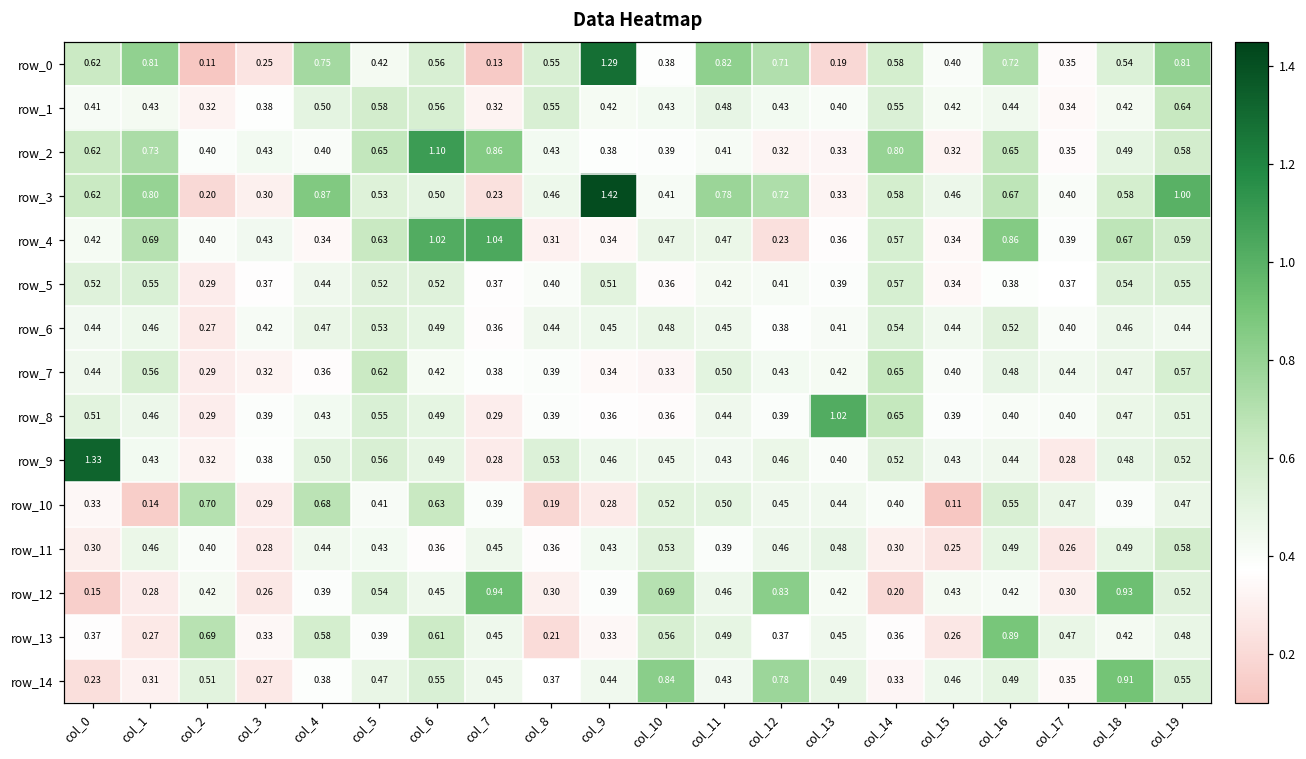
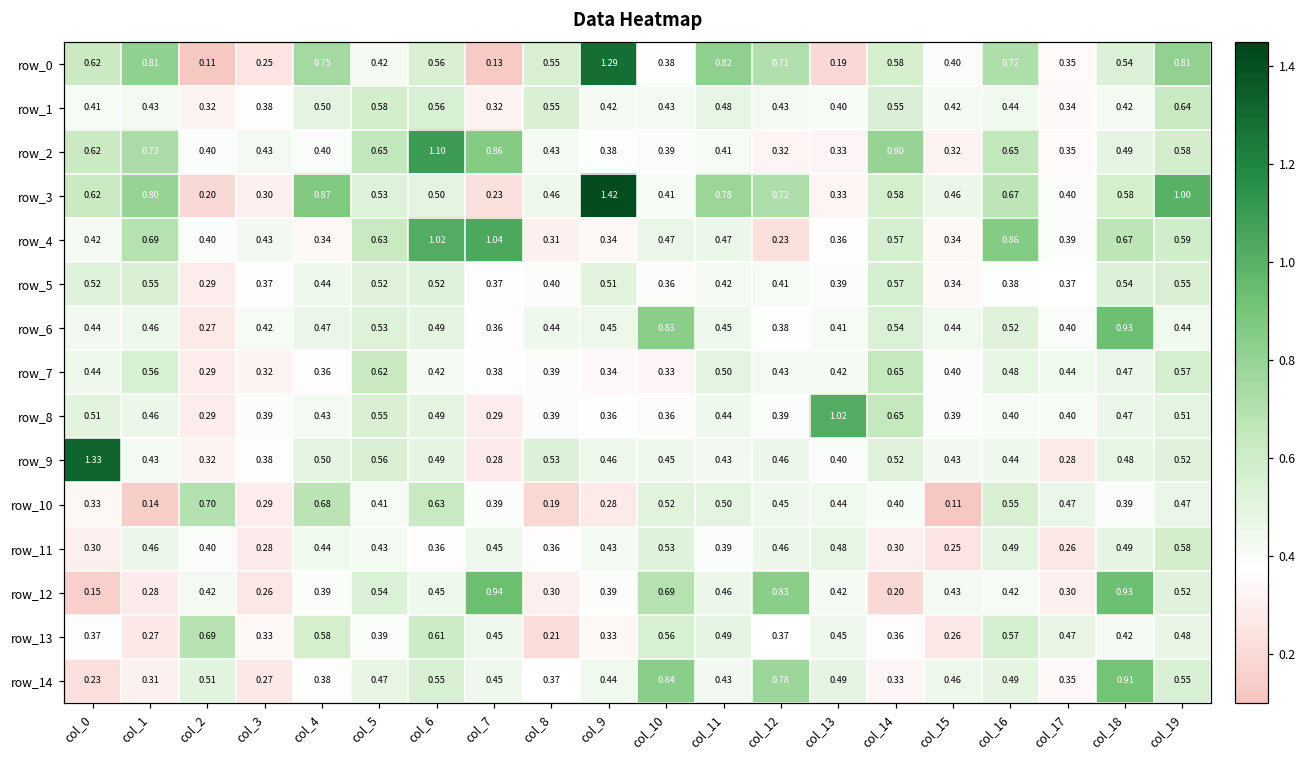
row_6, col_10: 0.48 -> 0.83
row_6, col_18: 0.46 -> 0.93
row_13, col_16: 0.89 -> 0.57
